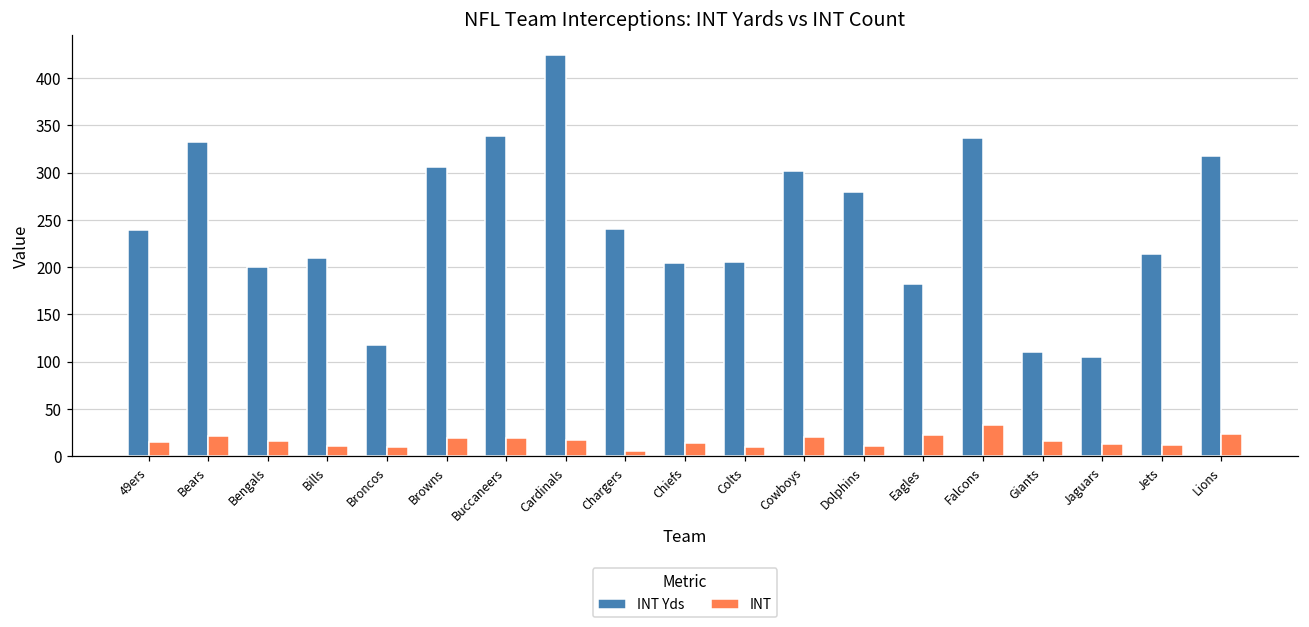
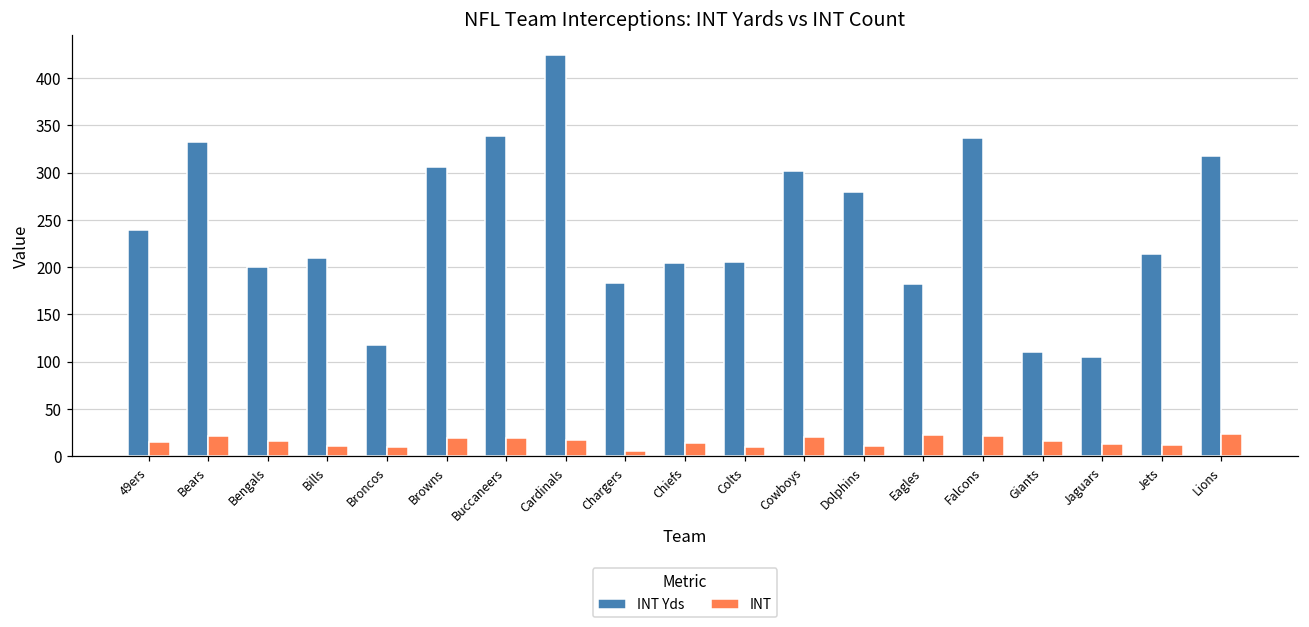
INT Yds, Chargers: 240 -> 180
INT, Falcons: 30 -> 20
